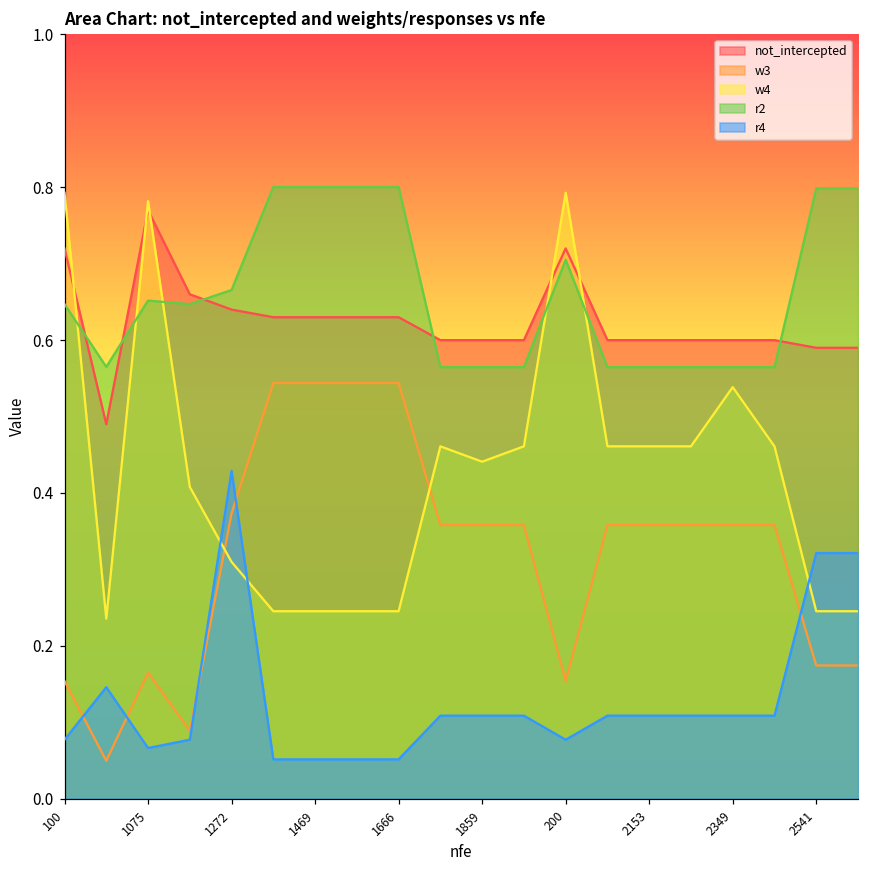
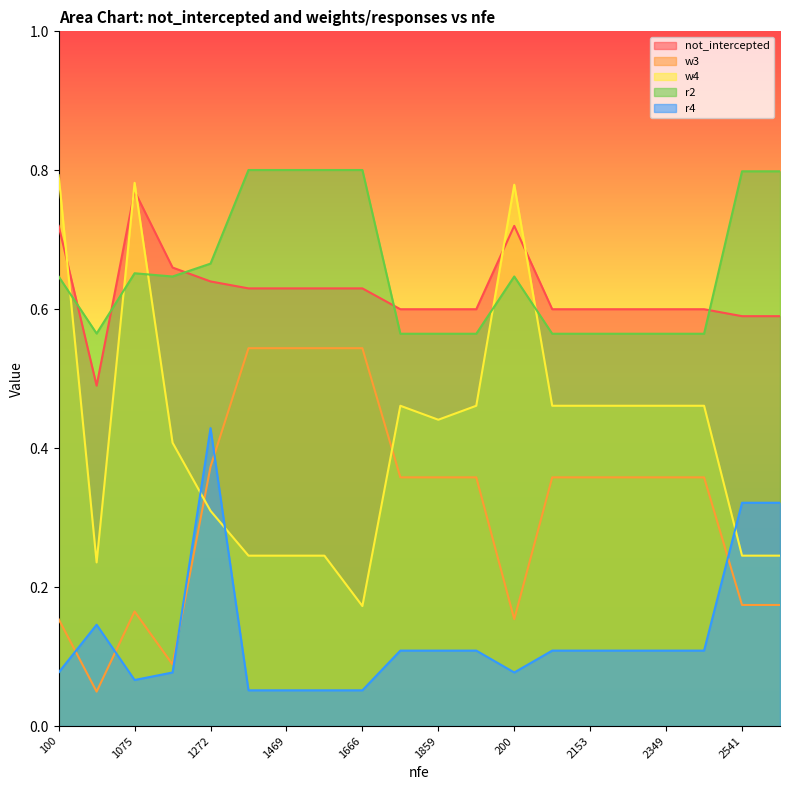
w4, 1666: 0.25 -> 0.17
w4, 200: 0.79 -> 0.78
r2, 200: 0.71 -> 0.65
w4, 2349: 0.54 -> 0.46
